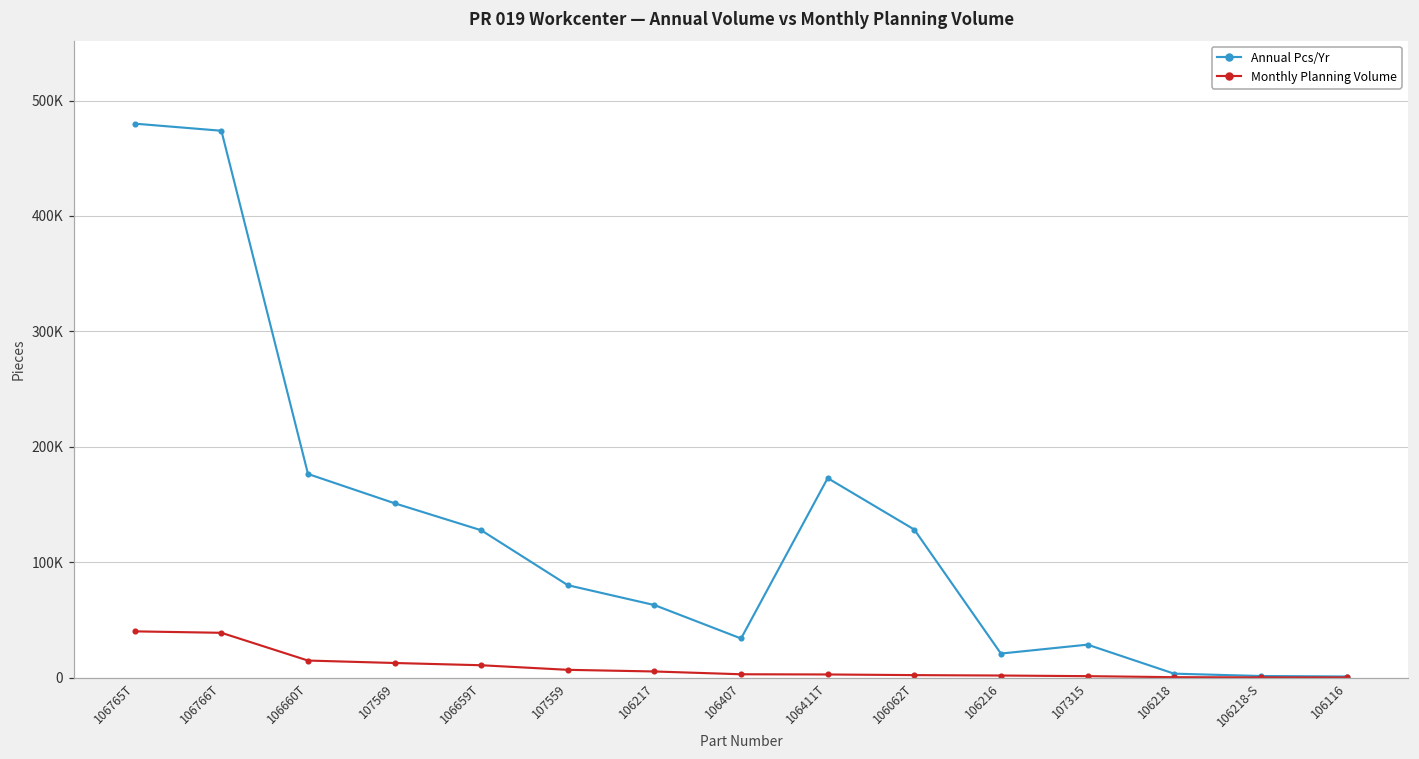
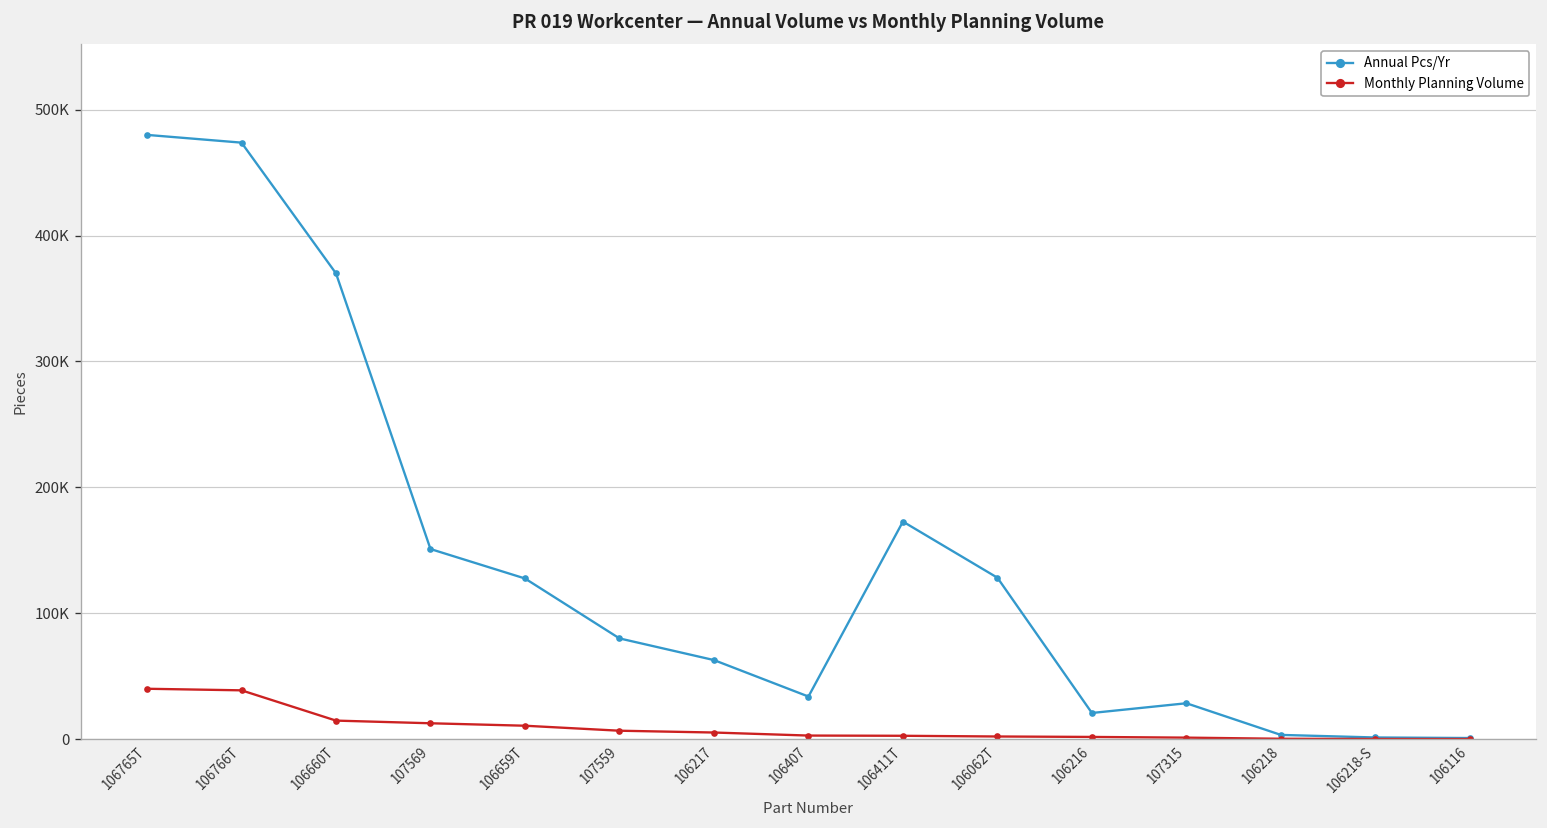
Annual Pcs/Yr, 106660T: 176000 -> 370000
